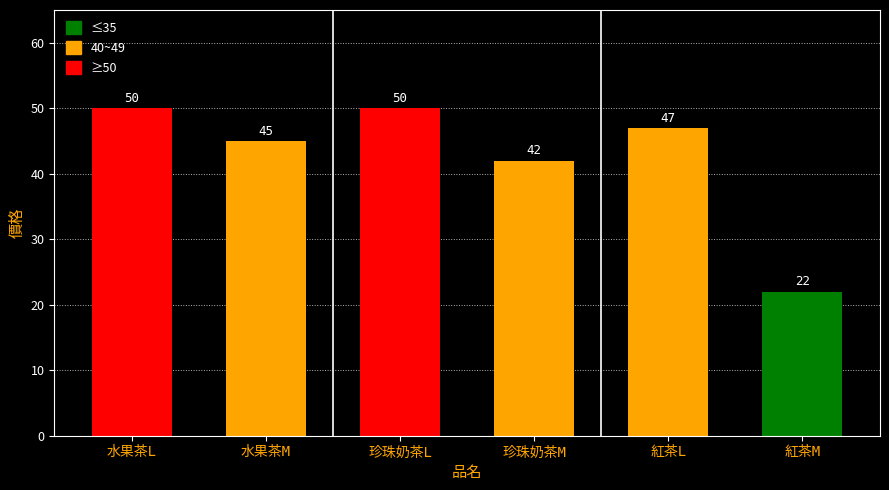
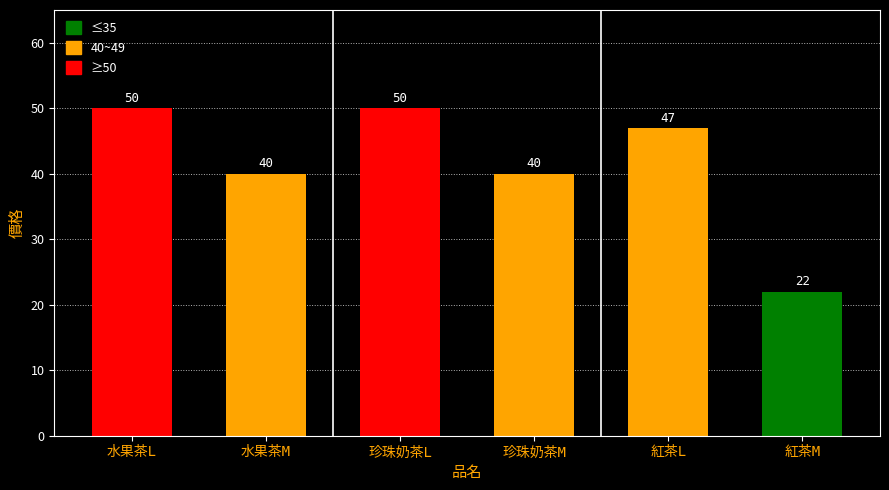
水果茶M: 45 -> 40
珍珠奶茶M: 42 -> 40
